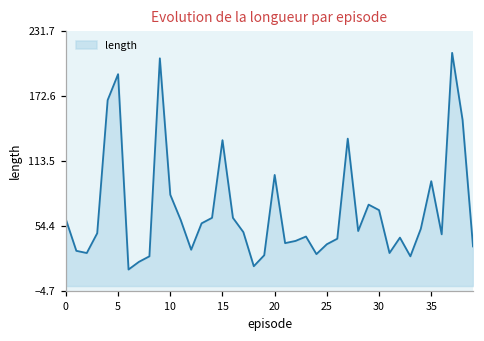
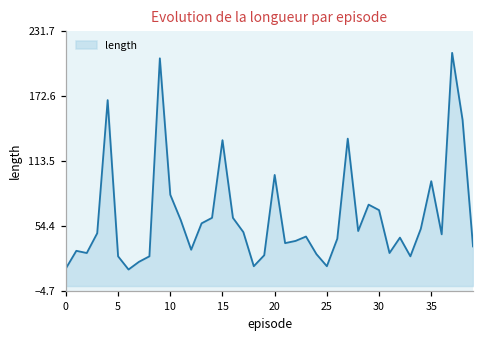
0: 60 -> 20
5: 190 -> 30
25: 40 -> 20
